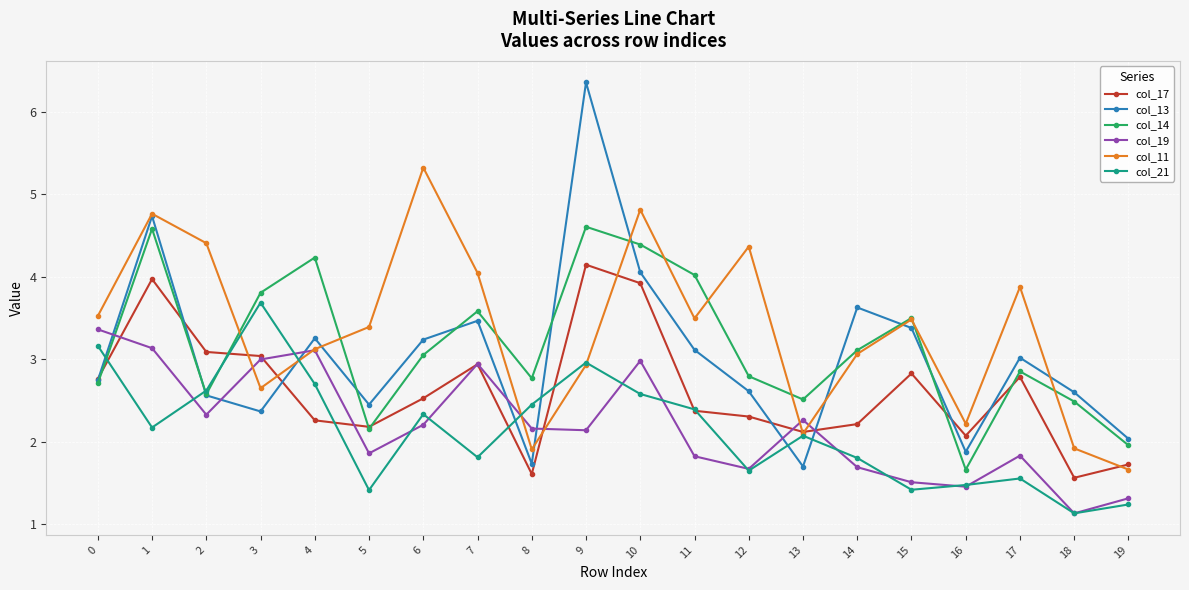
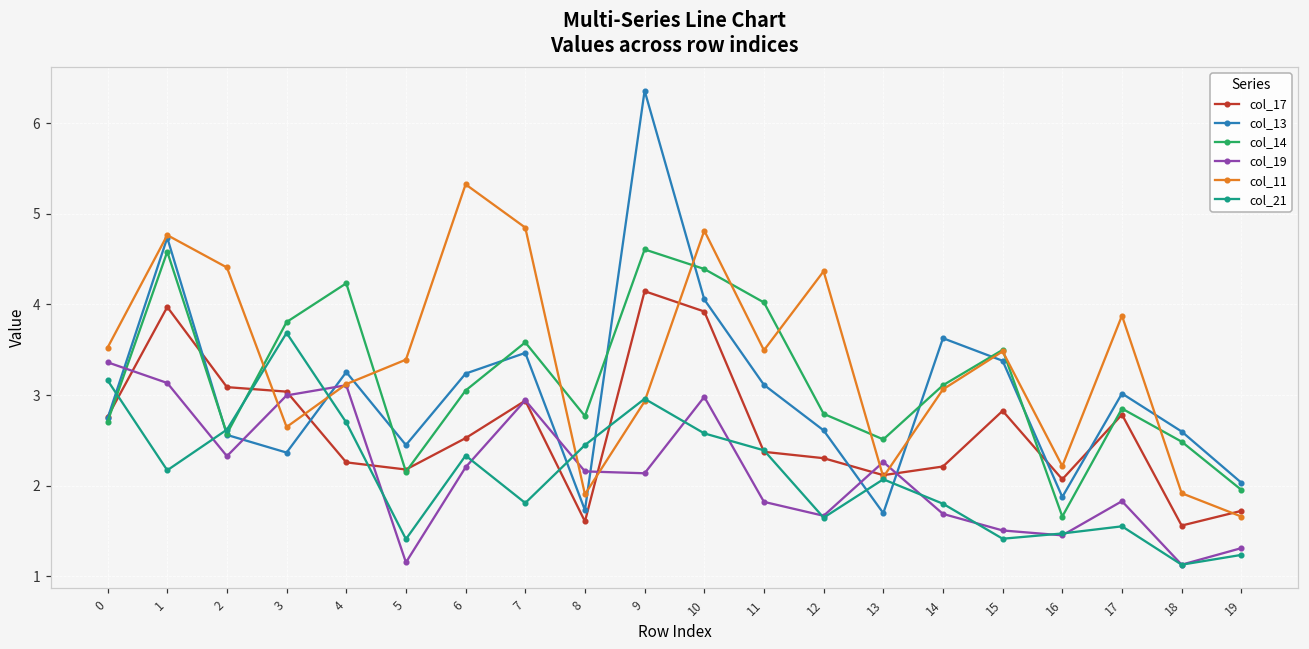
col_19, 5: 1.9 -> 1.2
col_11, 7: 4.0 -> 4.8
